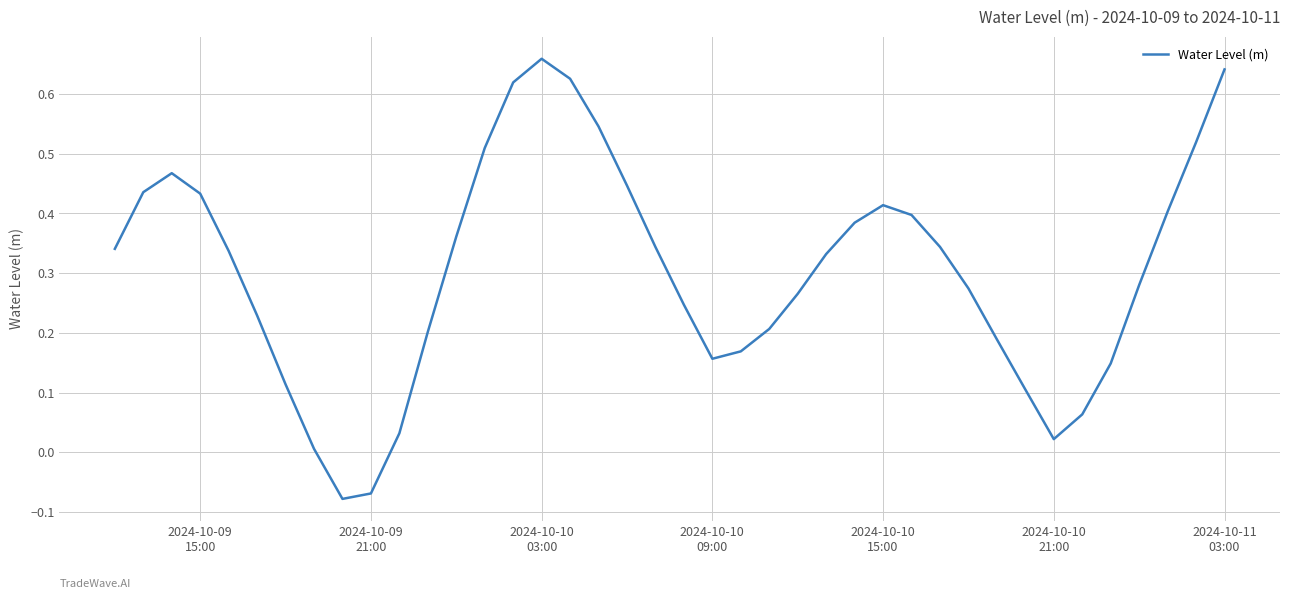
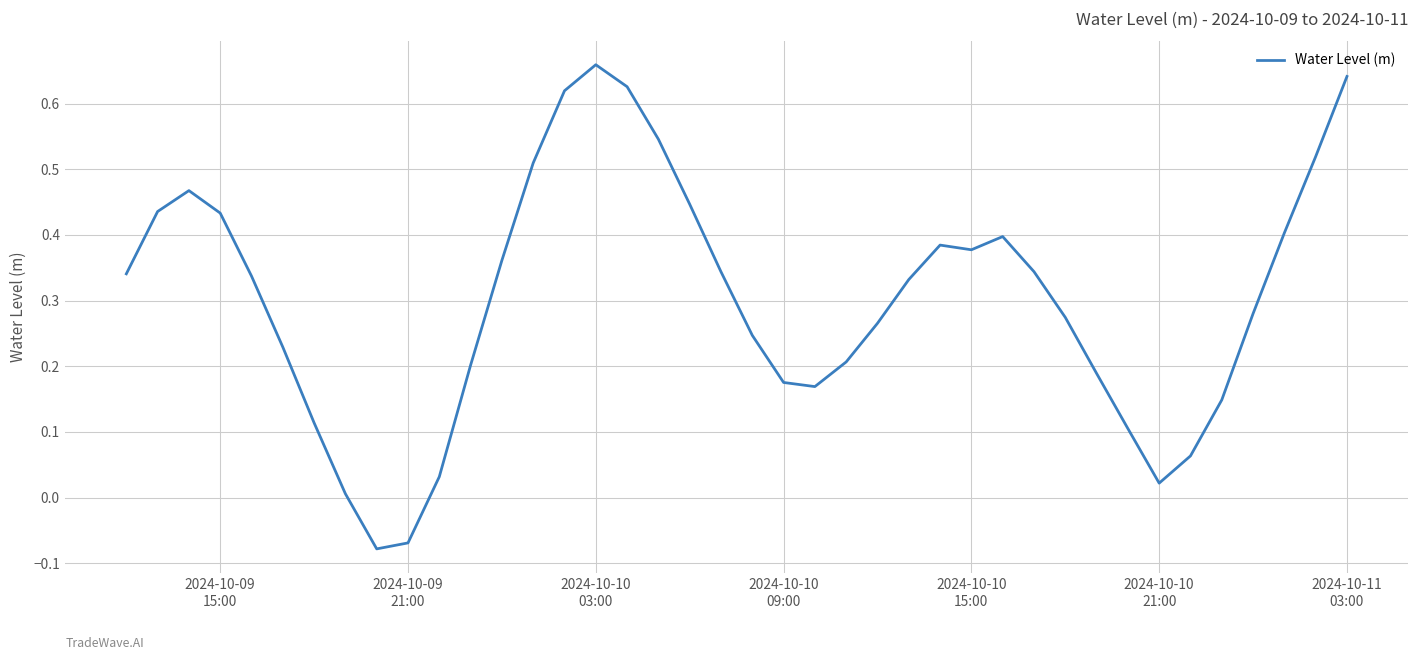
2024-10-10 09:00: 0.16 -> 0.18
2024-10-10 15:00: 0.41 -> 0.38
